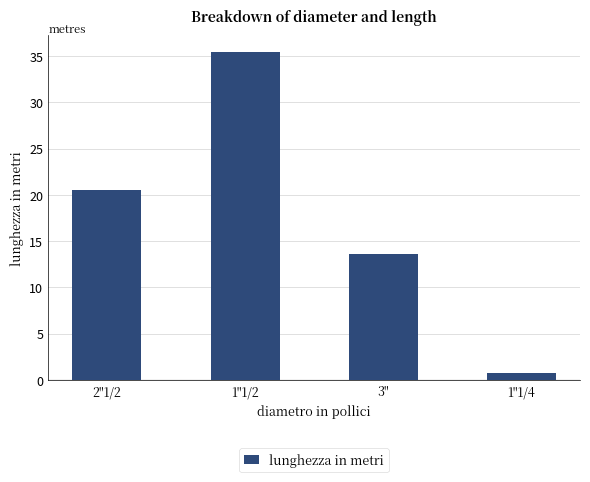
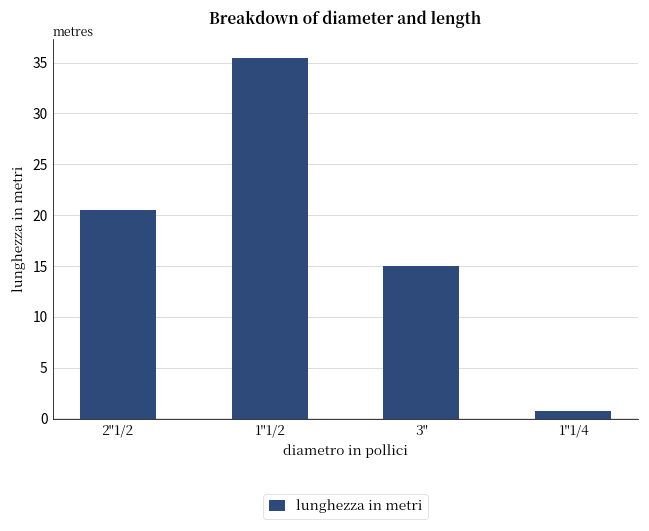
3": 14 -> 15
